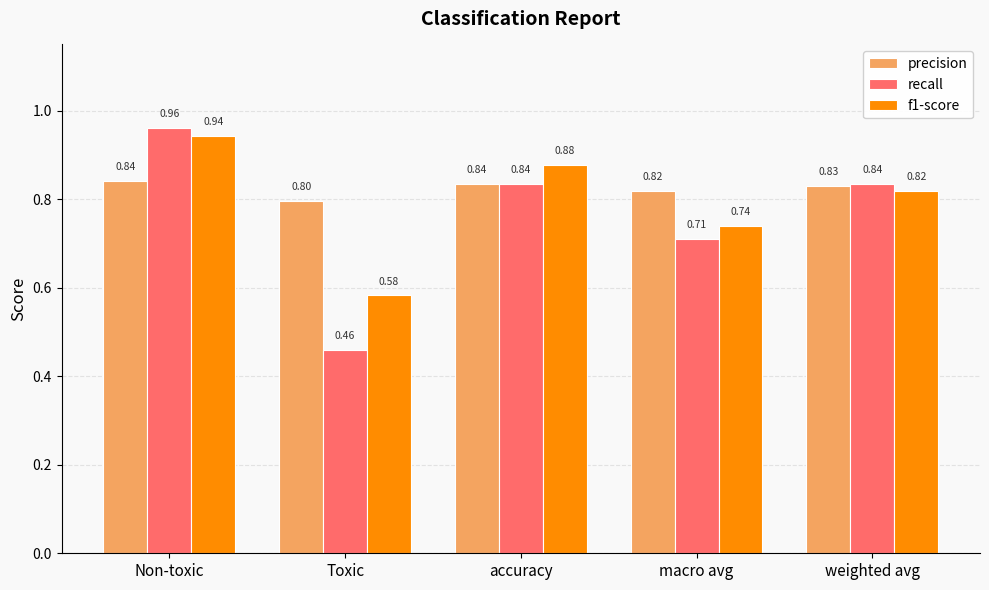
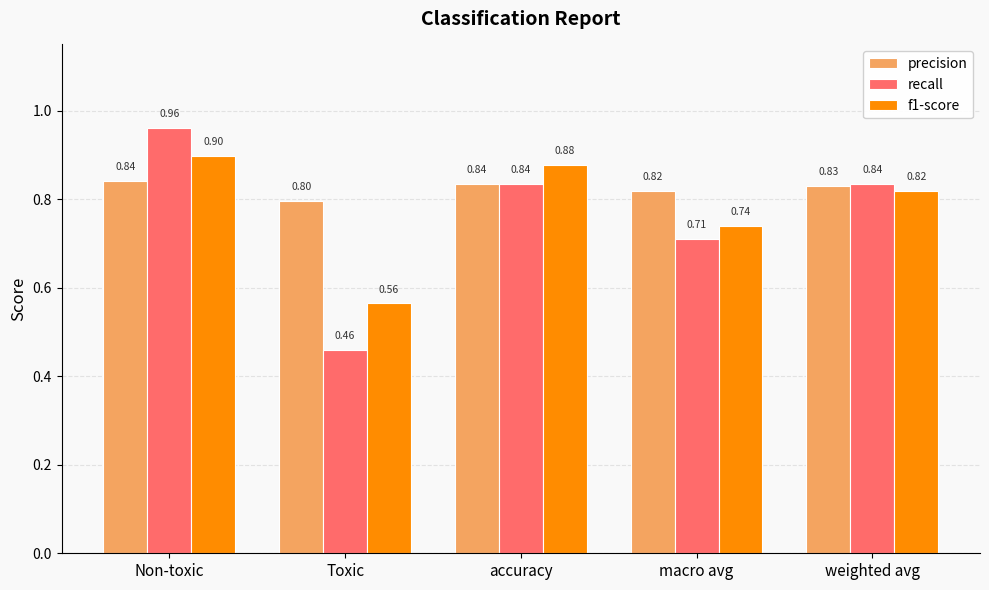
f1-score, Non-toxic: 0.94 -> 0.90
f1-score, Toxic: 0.58 -> 0.56
